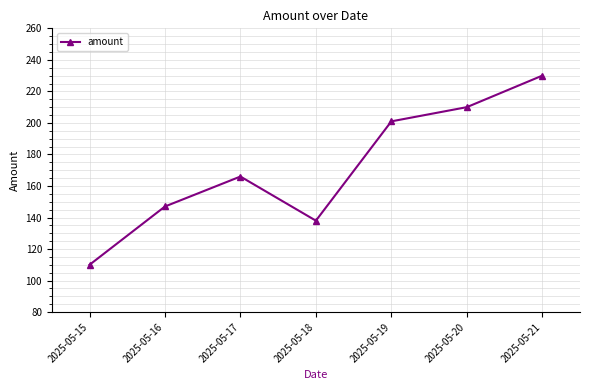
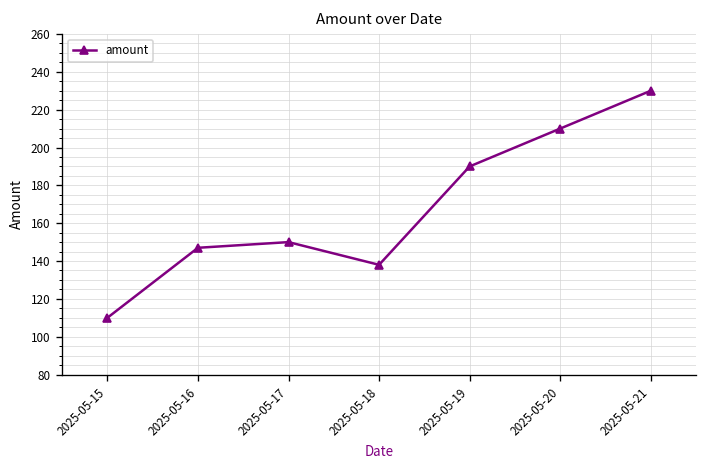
2025-05-17: 166 -> 150
2025-05-19: 201 -> 190
